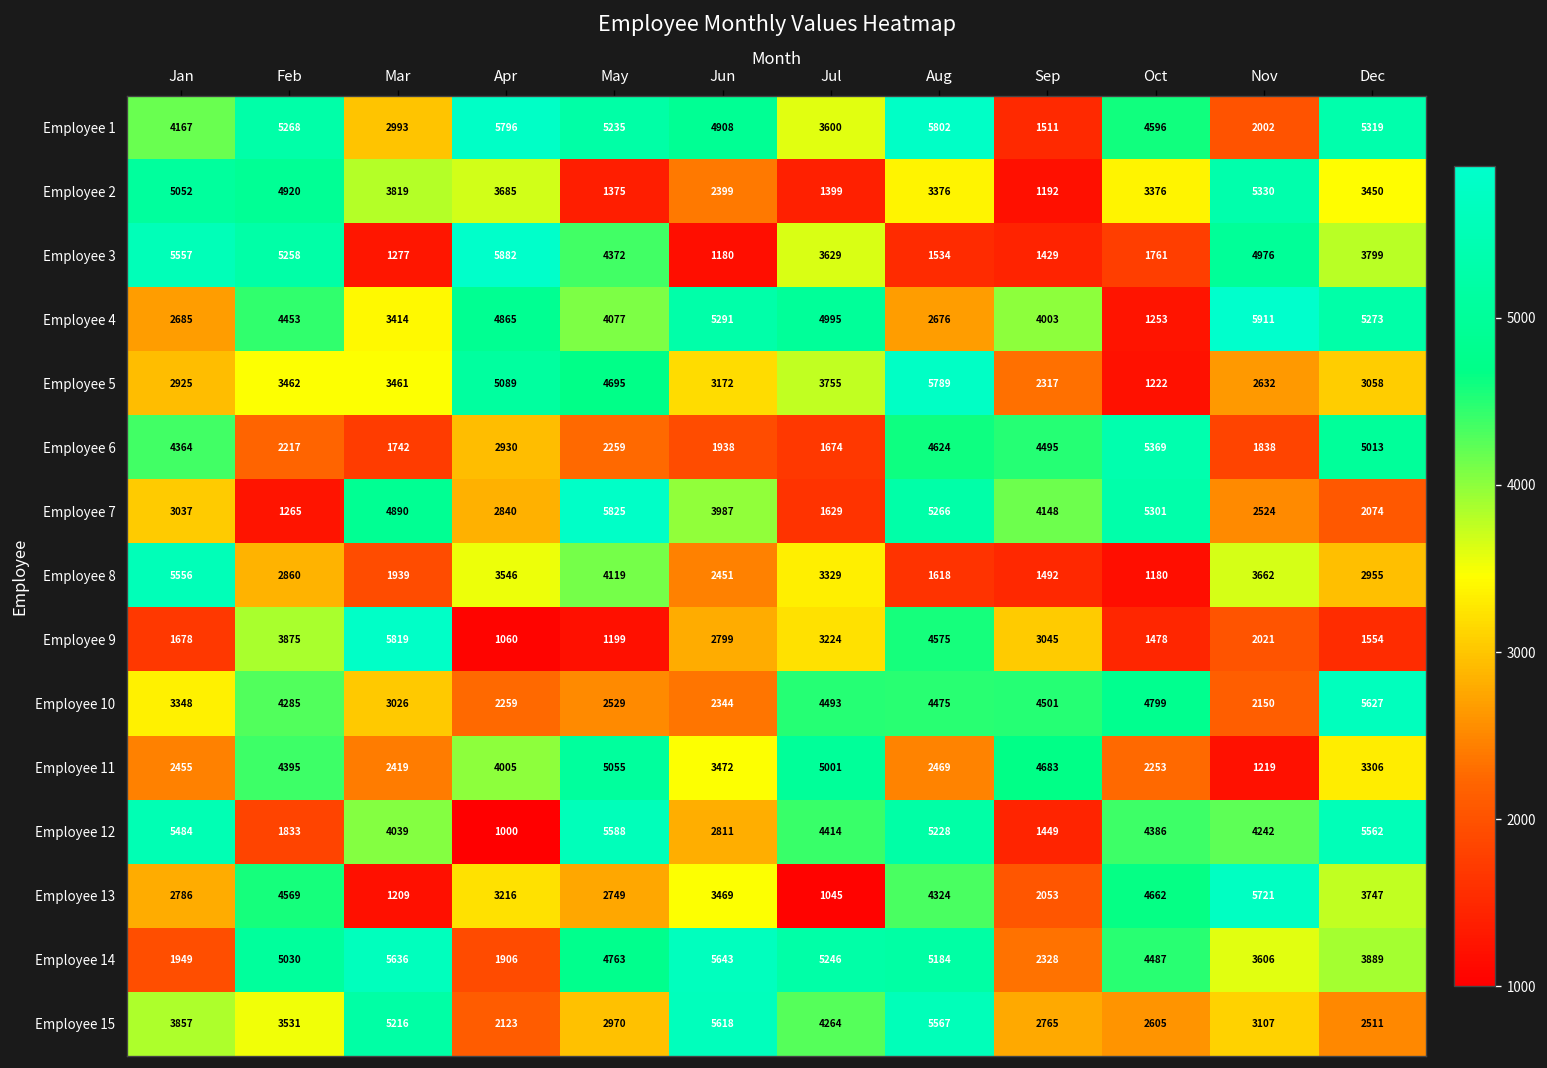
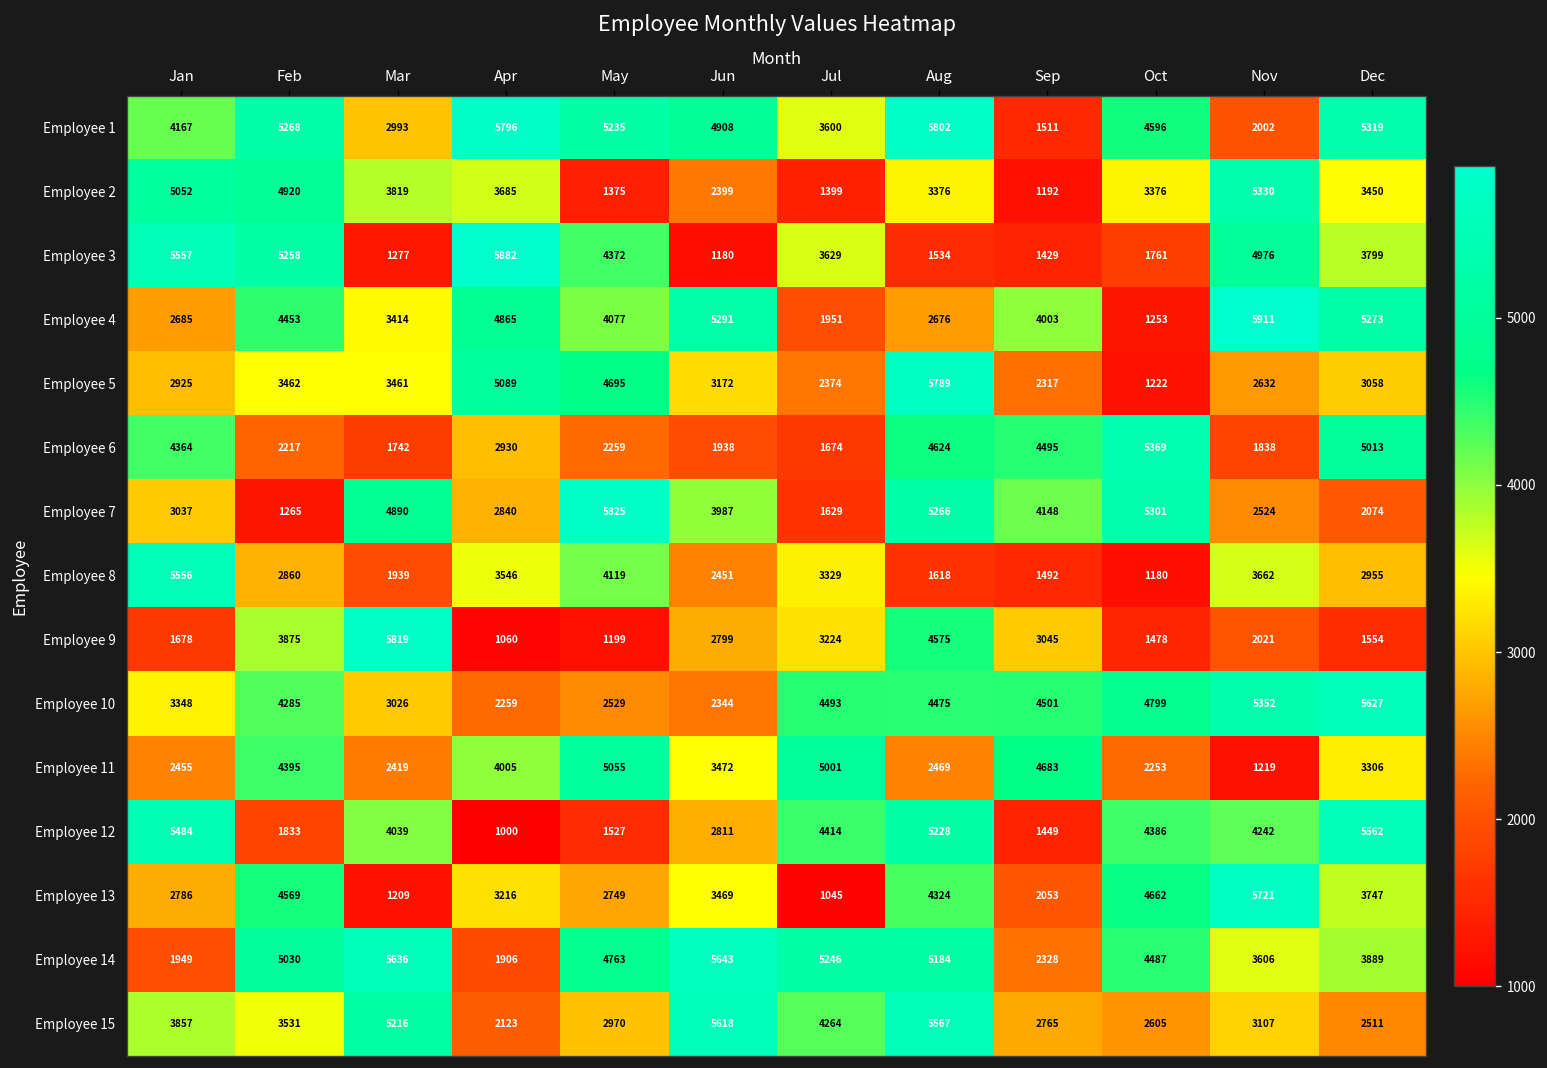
Employee 4, Jul: 4995 -> 1951
Employee 5, Jul: 3755 -> 2374
Employee 10, Nov: 2150 -> 5352
Employee 12, May: 5588 -> 1527
